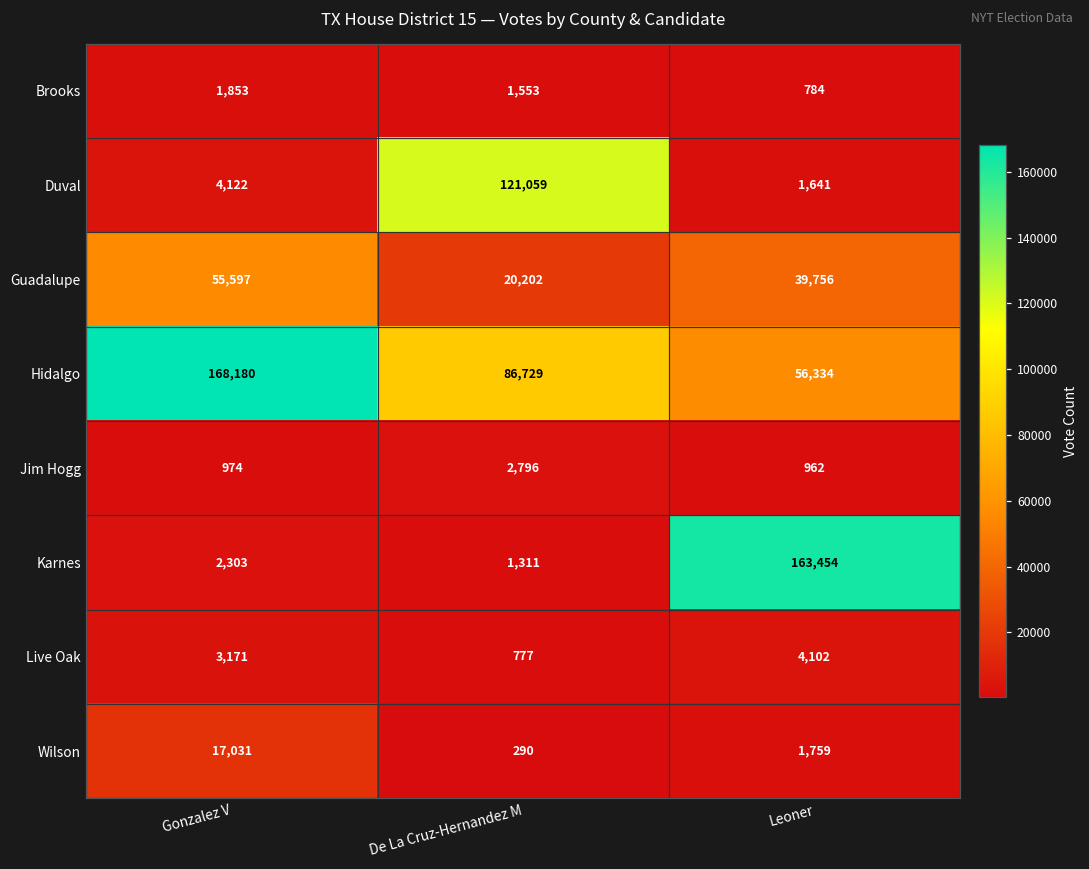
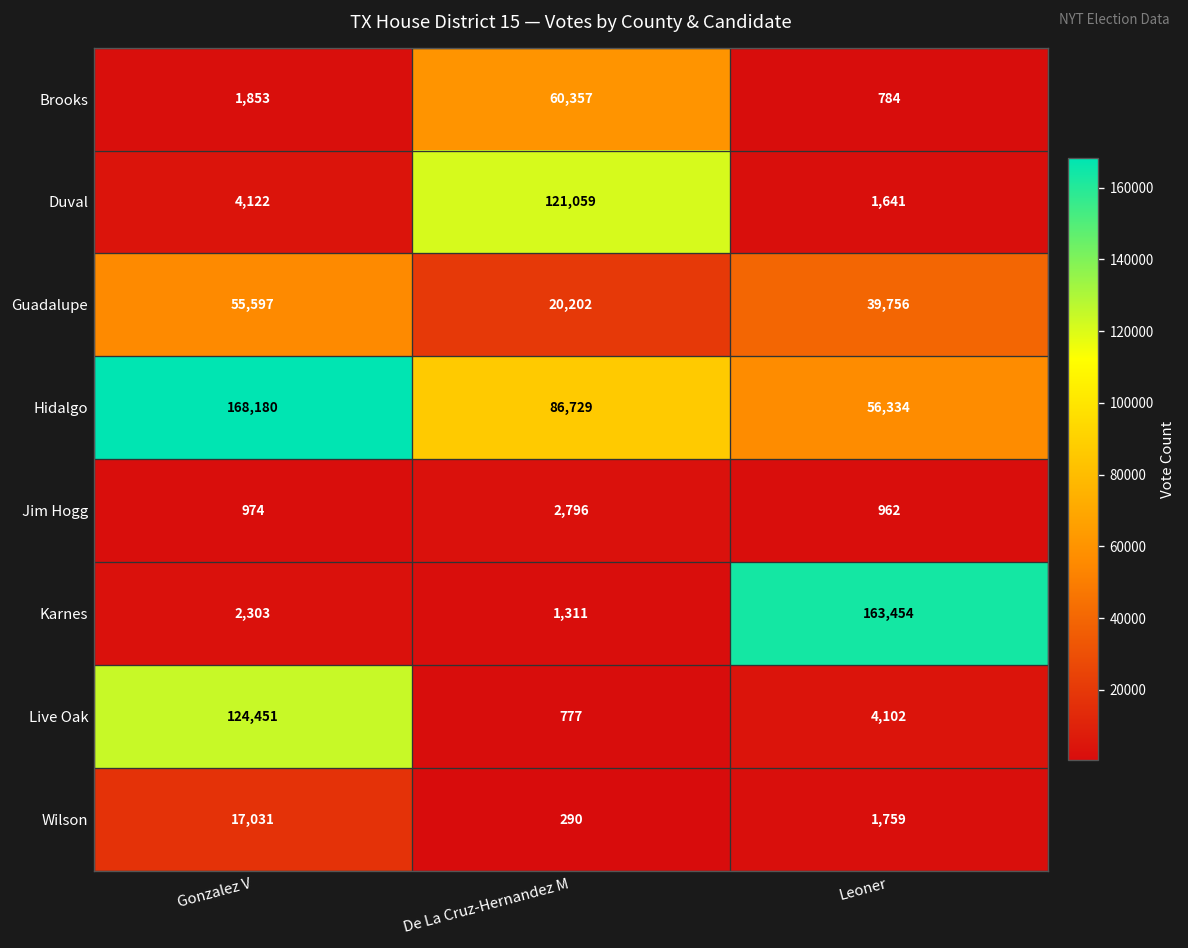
Brooks, De La Cruz-Hernandez M: 1,553 -> 60,357
Live Oak, Gonzalez V: 3,171 -> 124,451
